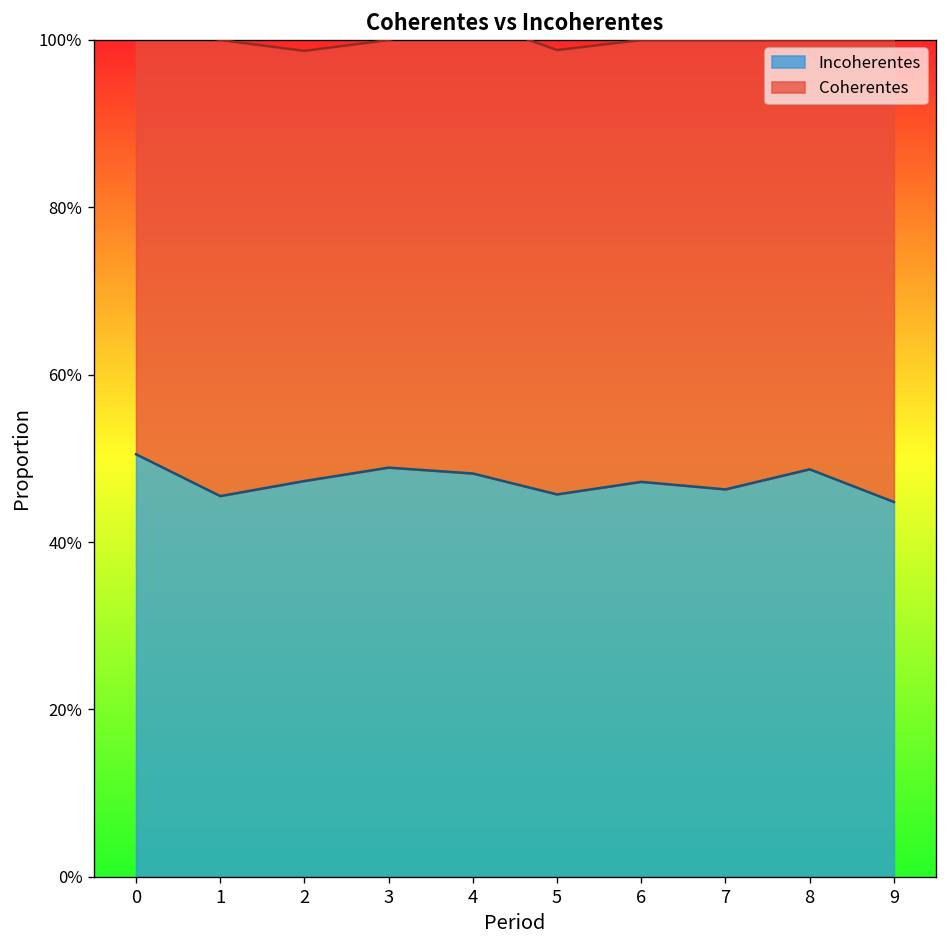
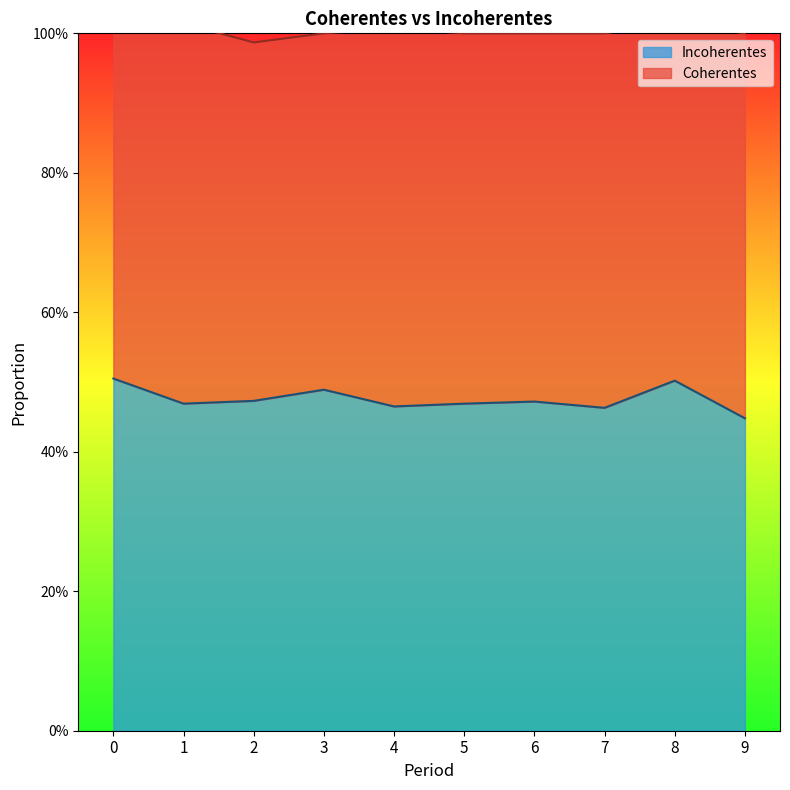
Incoherentes, 1: 46% -> 47%
Incoherentes, 4: 48% -> 47%
Incoherentes, 5: 46% -> 47%
Incoherentes, 8: 49% -> 50%
